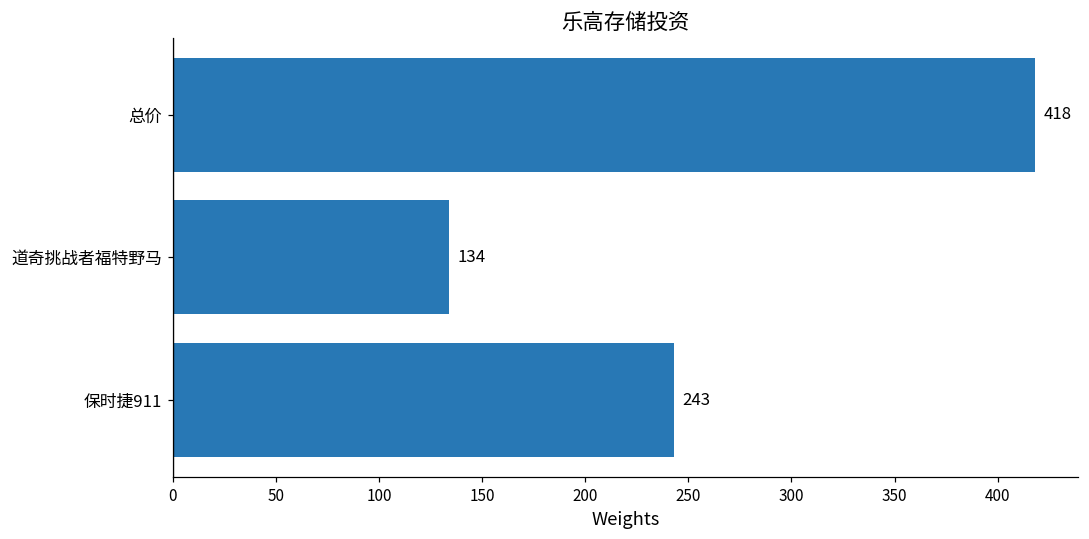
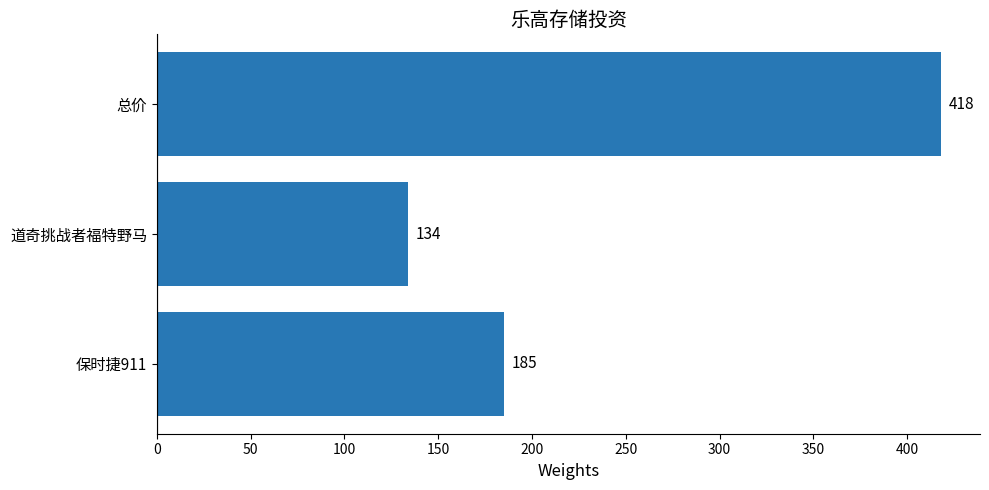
保时捷911: 243 -> 185
